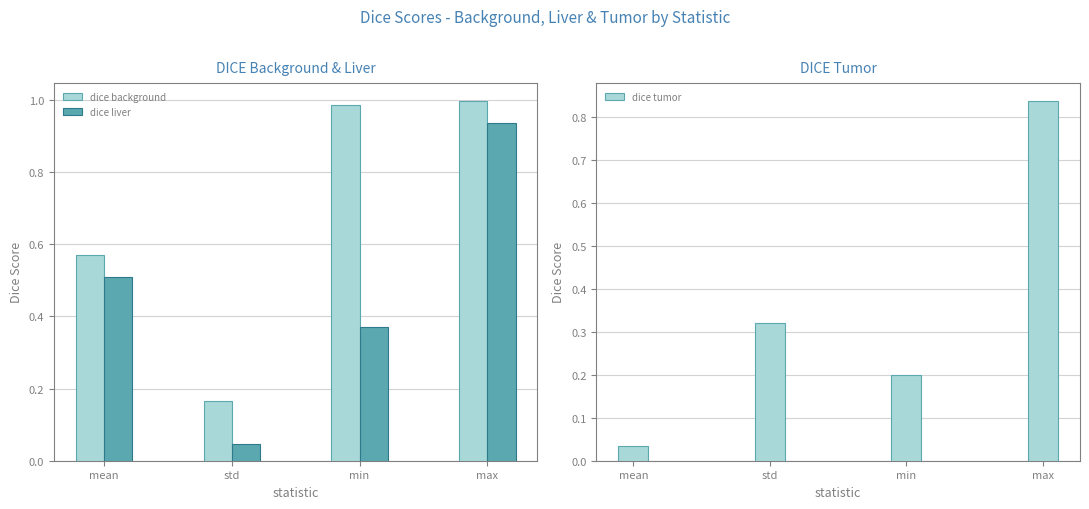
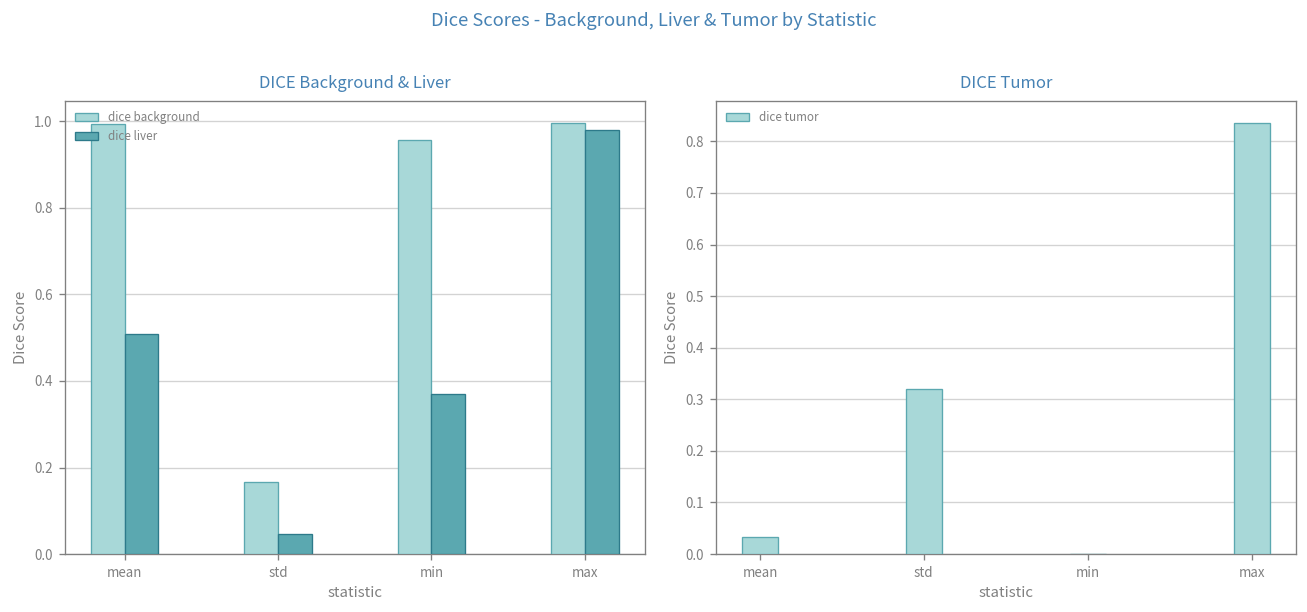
DICE Background & Liver, dice background, mean: 0.57 -> 0.99
DICE Background & Liver, dice background, min: 0.99 -> 0.96
DICE Background & Liver, dice liver, max: 0.94 -> 0.98
DICE Tumor, min: 0.2 -> 0.0
